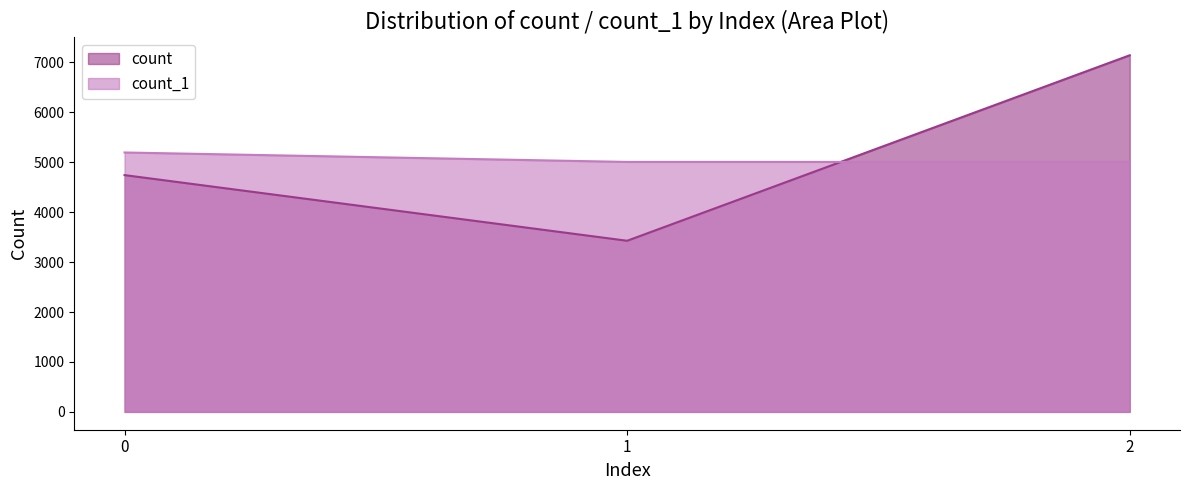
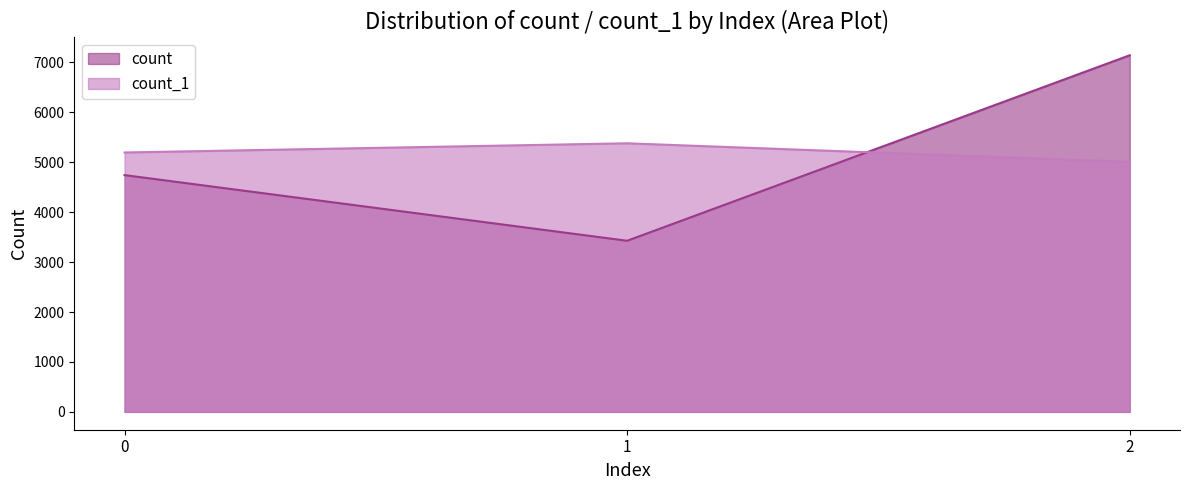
count_1, 1: 5000 -> 5400
